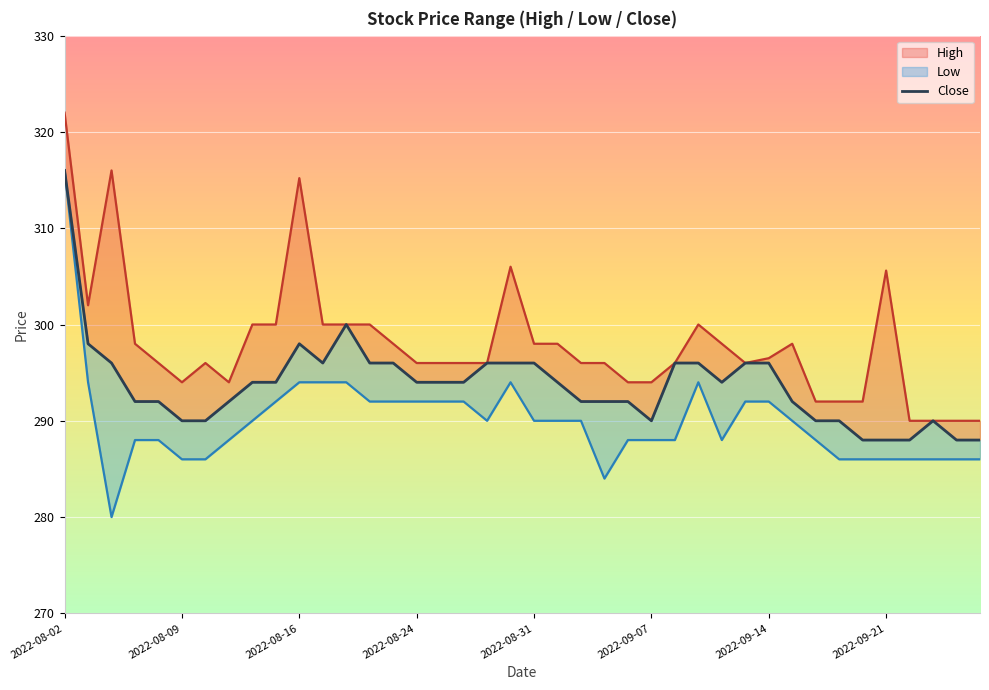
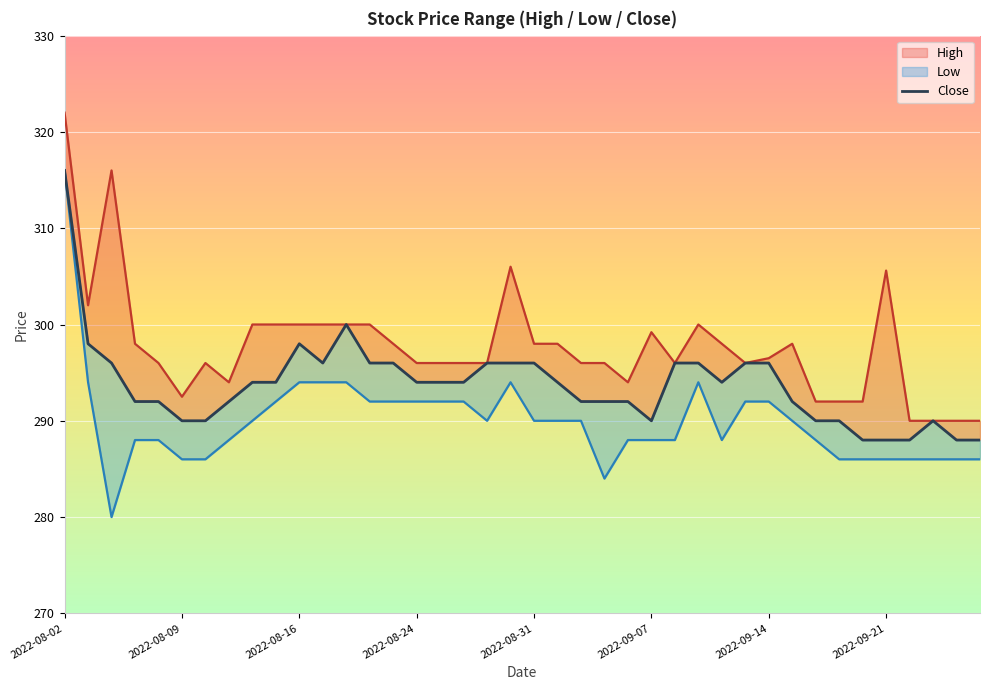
High, 2022-08-09: 294 -> 293
High, 2022-08-16: 315 -> 300
High, 2022-09-07: 294 -> 299
